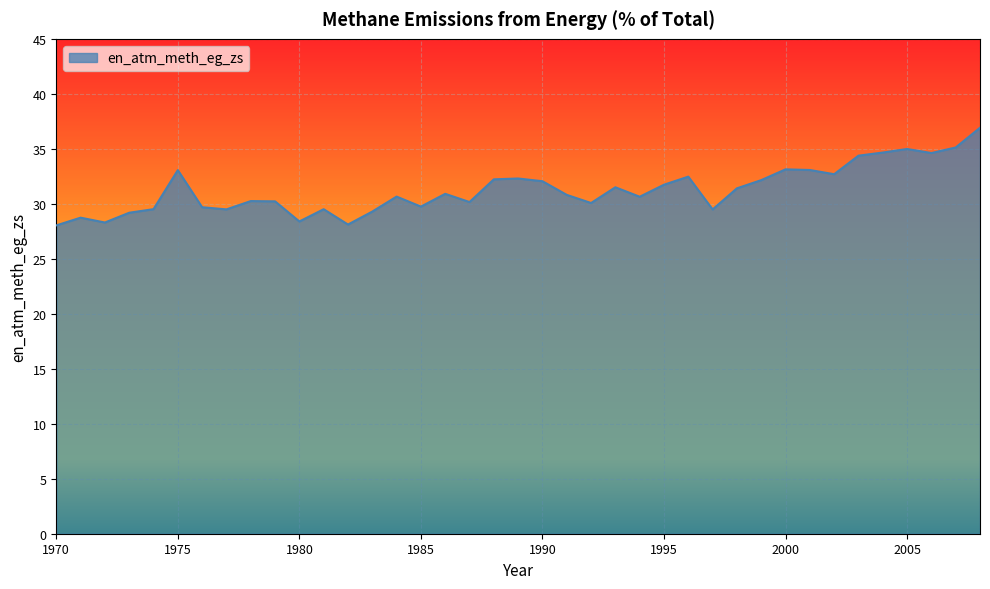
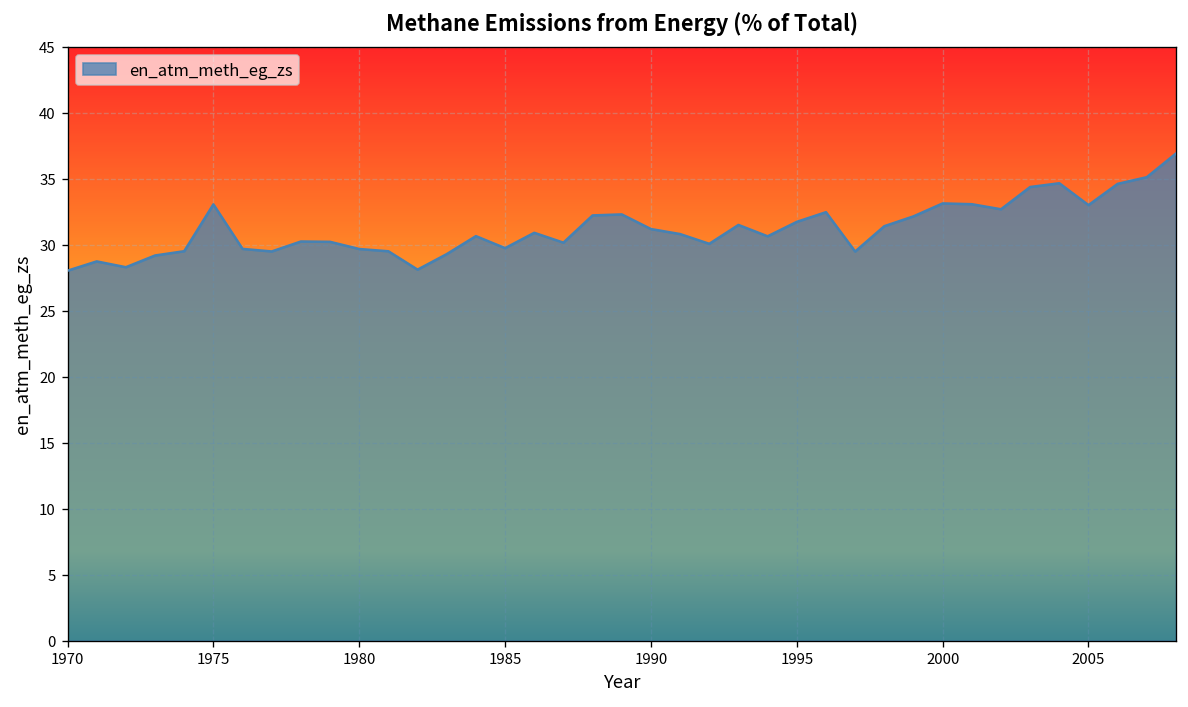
1980: 28.4 -> 29.7
1990: 32.1 -> 31.2
2005: 35.0 -> 33.0
